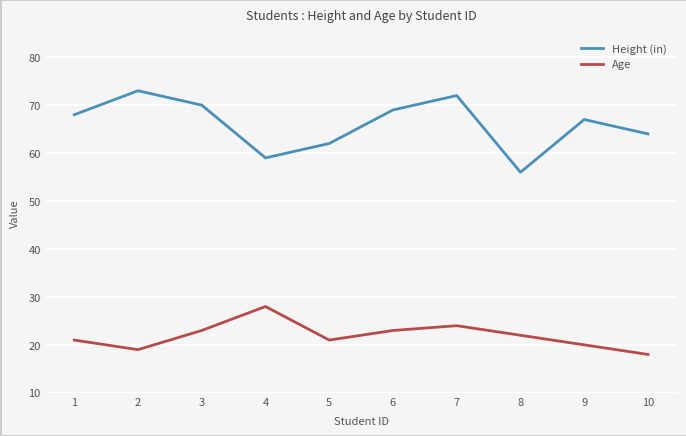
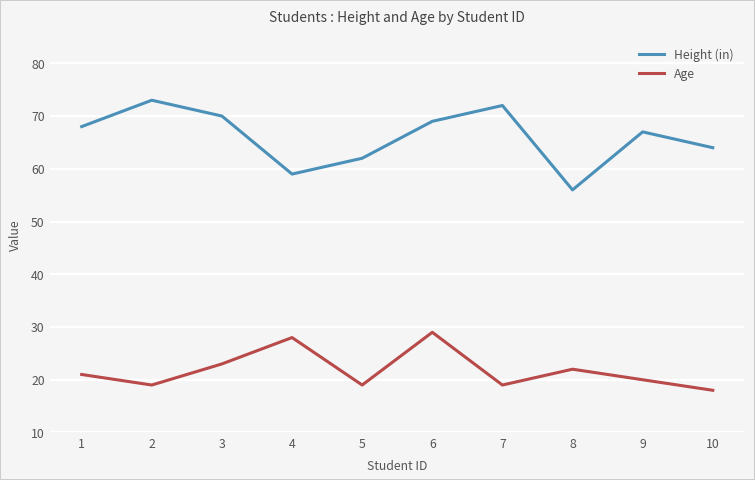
Age, 5: 21 -> 19
Age, 6: 23 -> 29
Age, 7: 24 -> 19
